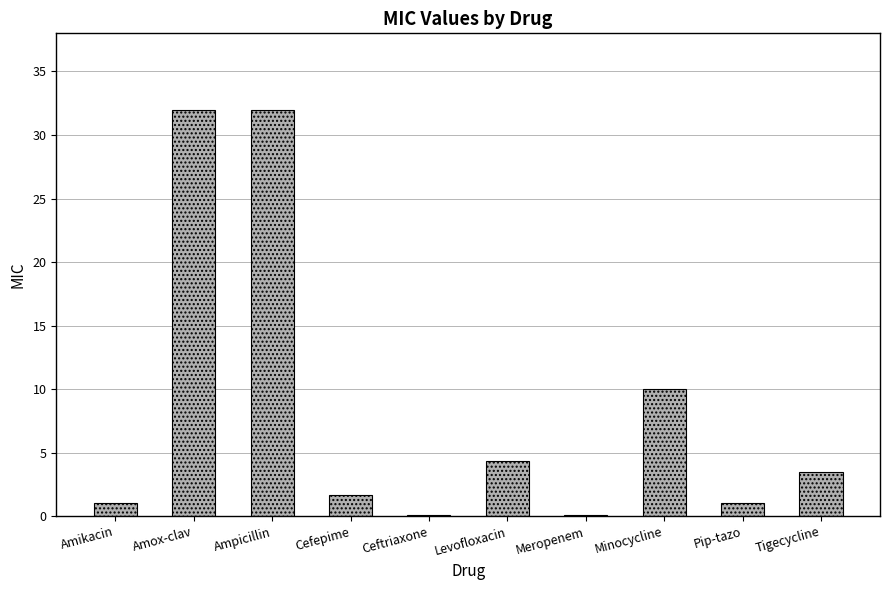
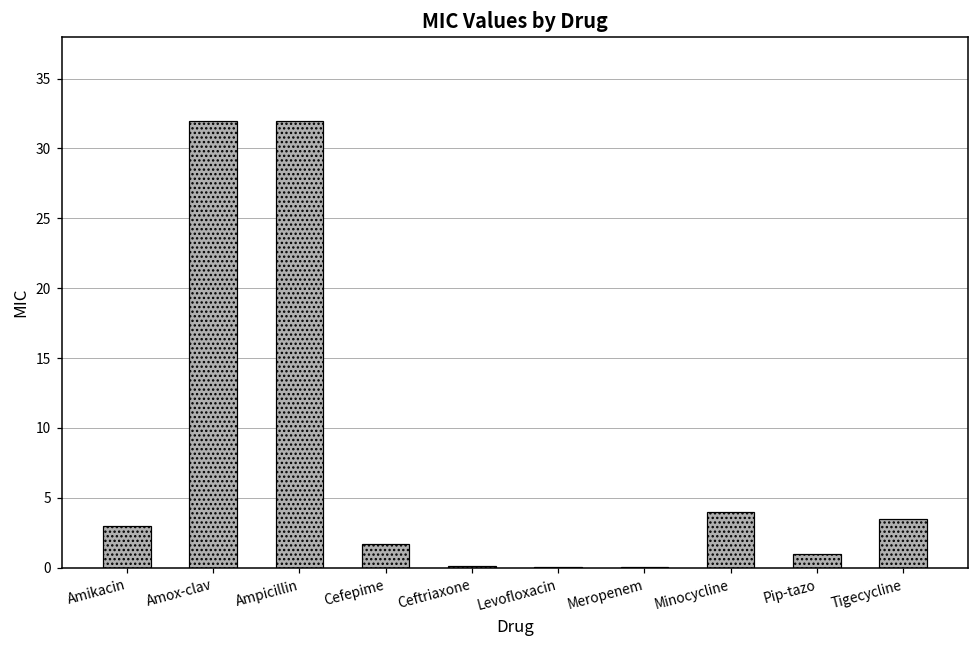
Amikacin: 1 -> 3
Levofloxacin: 4.4 -> 0.1
Minocycline: 10 -> 4
